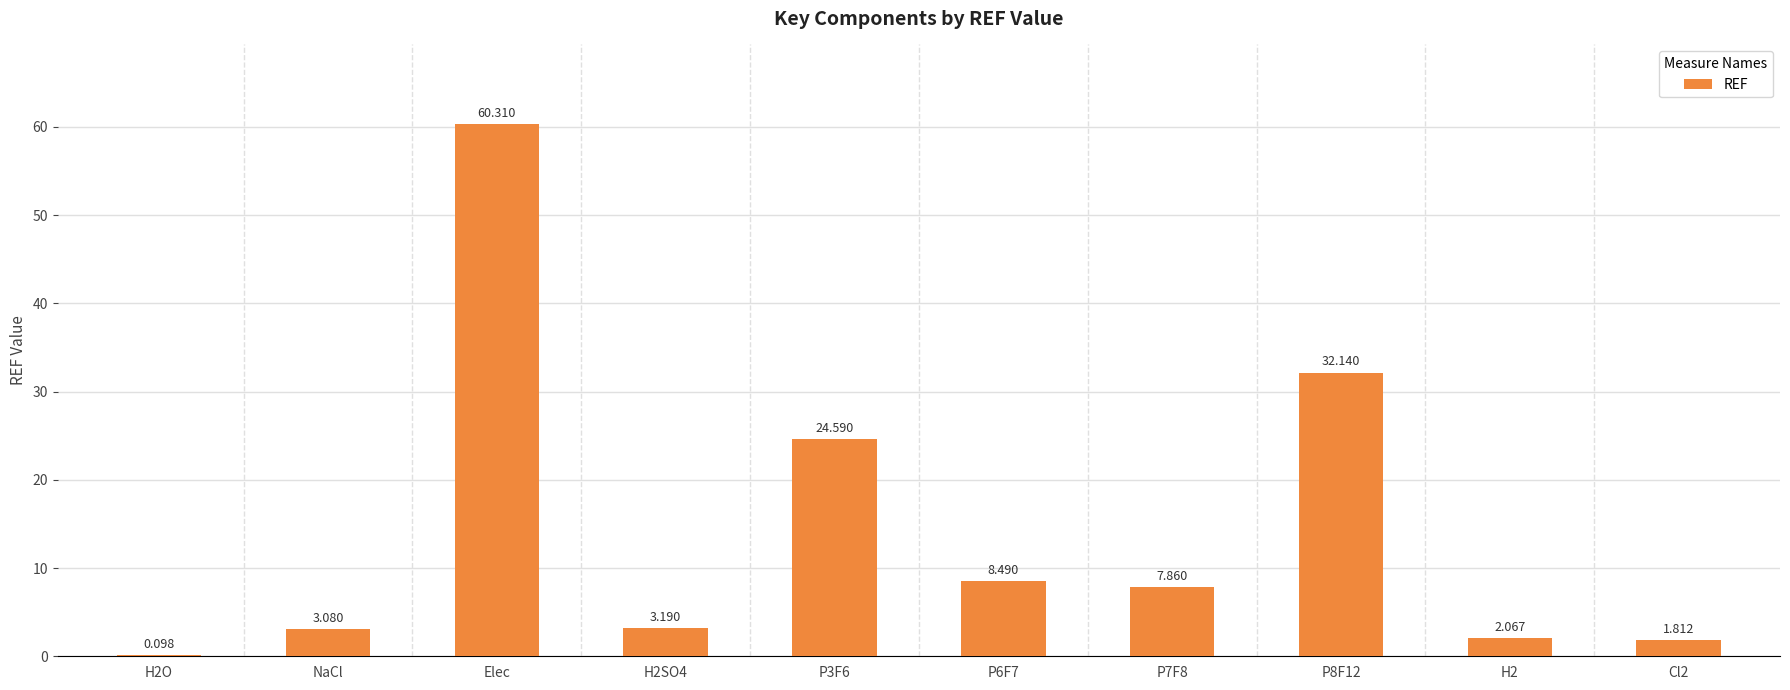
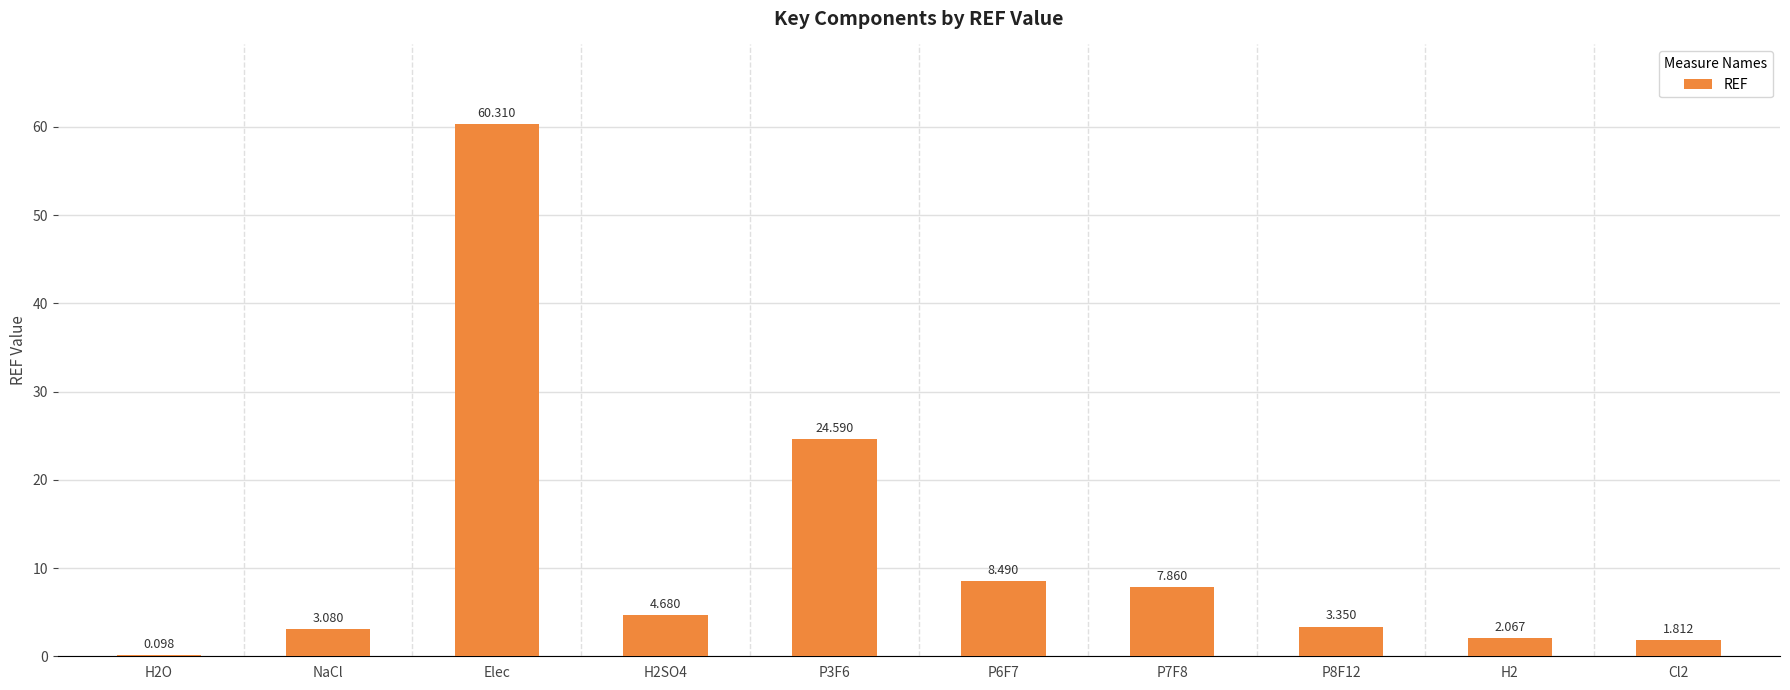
H2SO4: 3.190 -> 4.680
P8F12: 32.140 -> 3.350
